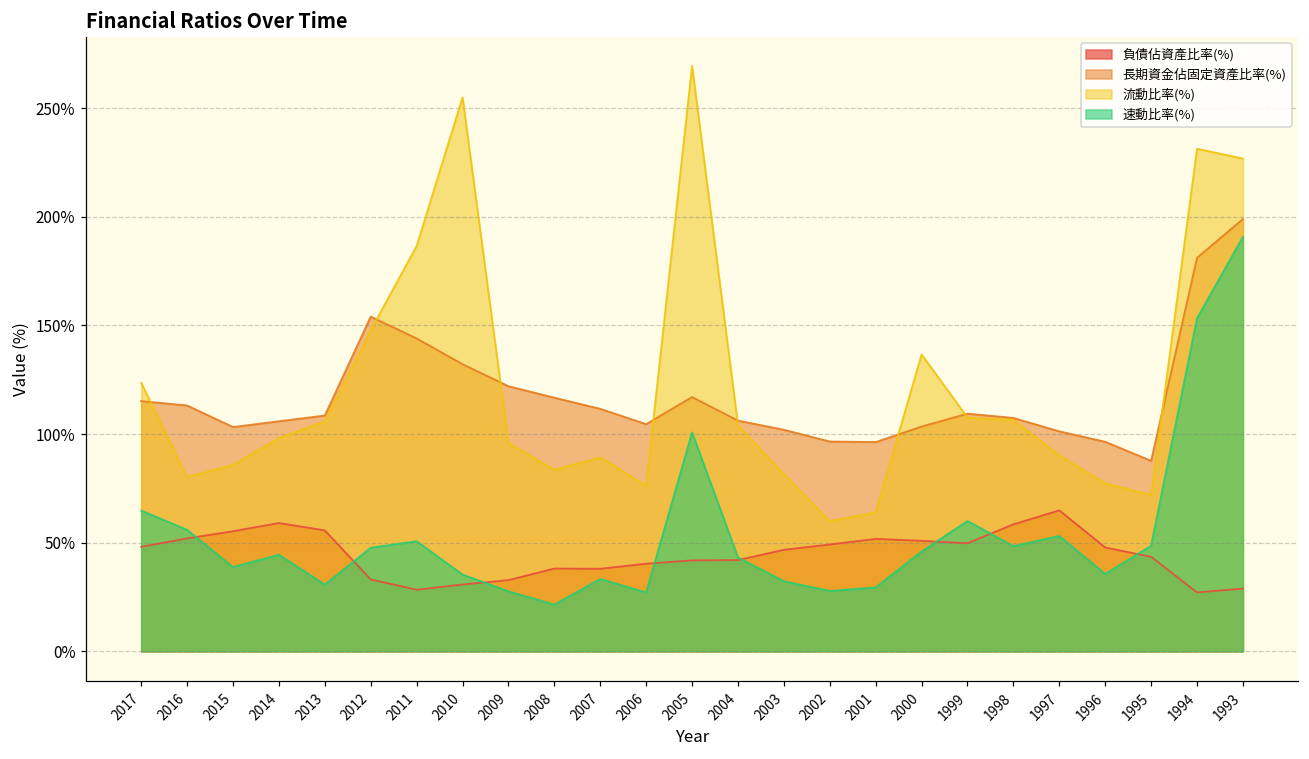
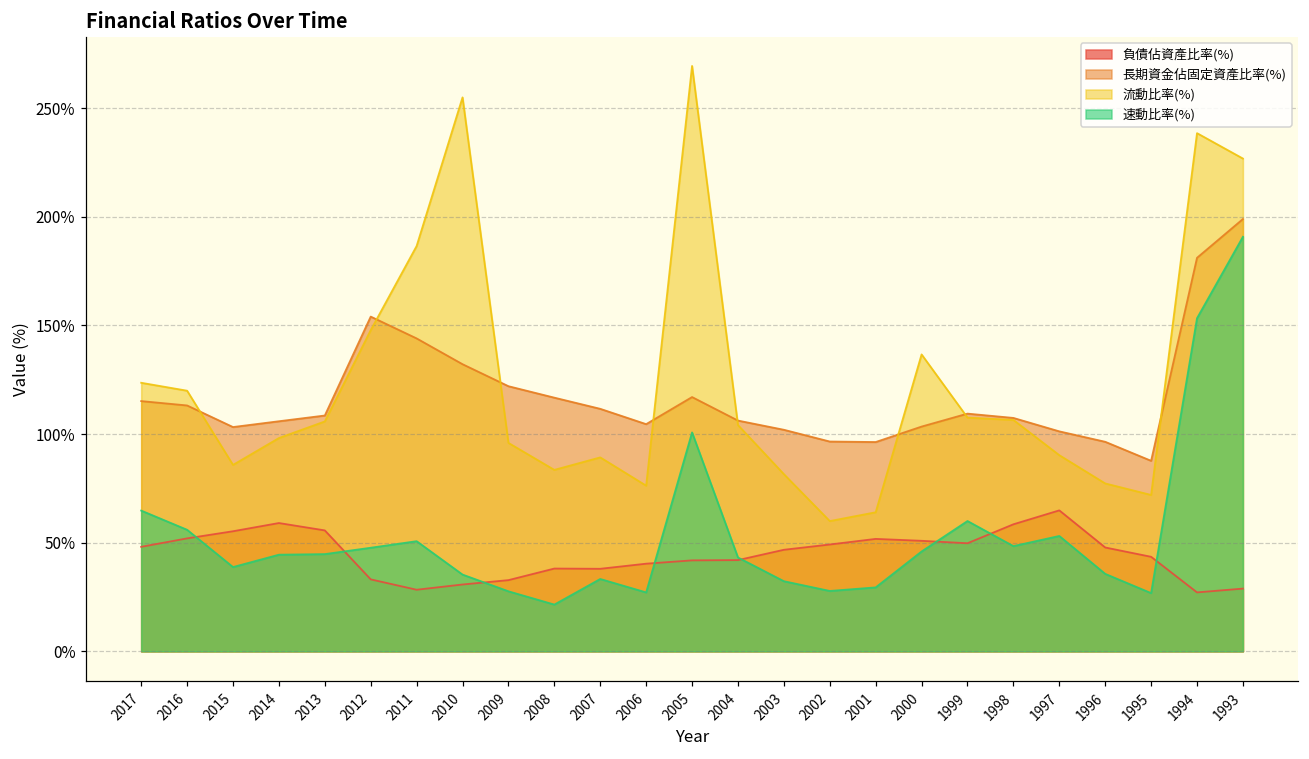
流動比率(%), 2016: 80% -> 120%
速動比率(%), 2013: 31% -> 45%
速動比率(%), 1995: 49% -> 27%
流動比率(%), 1994: 231% -> 239%
